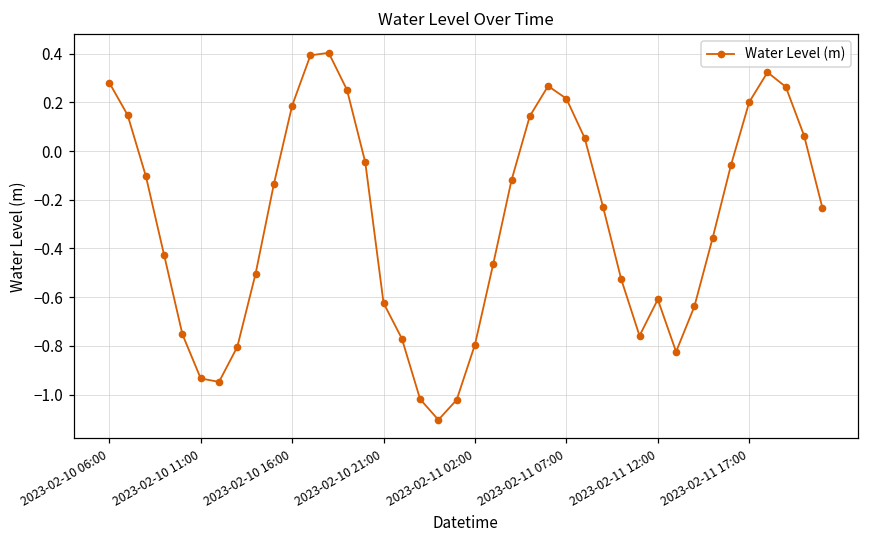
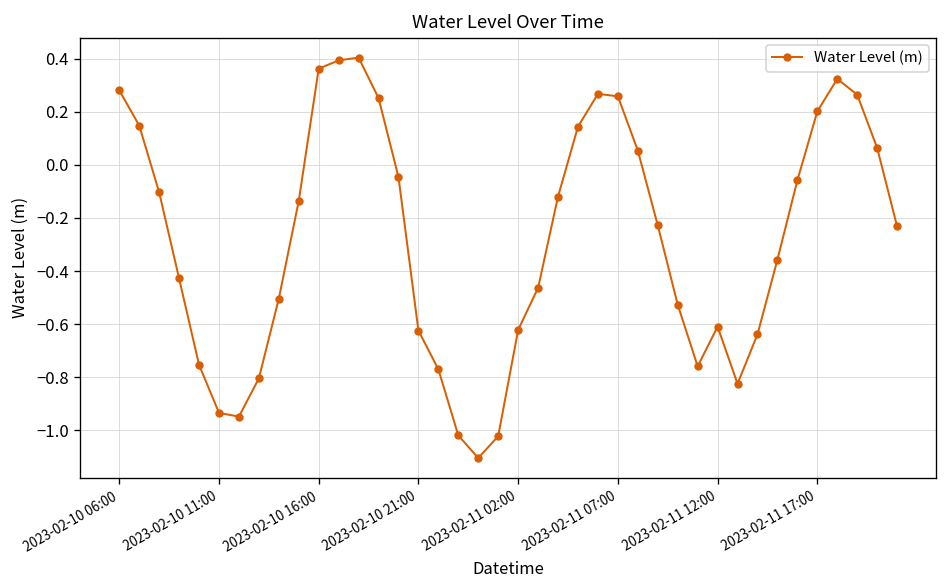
2023-02-10 16:00: 0.19 -> 0.36
2023-02-11 02:00: -0.79 -> -0.62
2023-02-11 07:00: 0.22 -> 0.26
